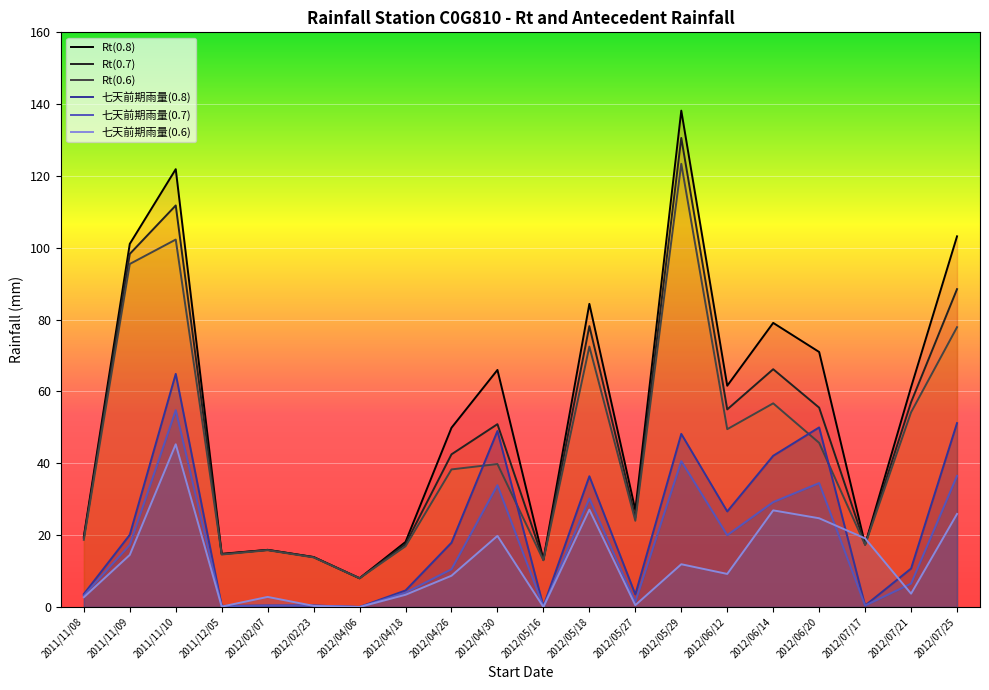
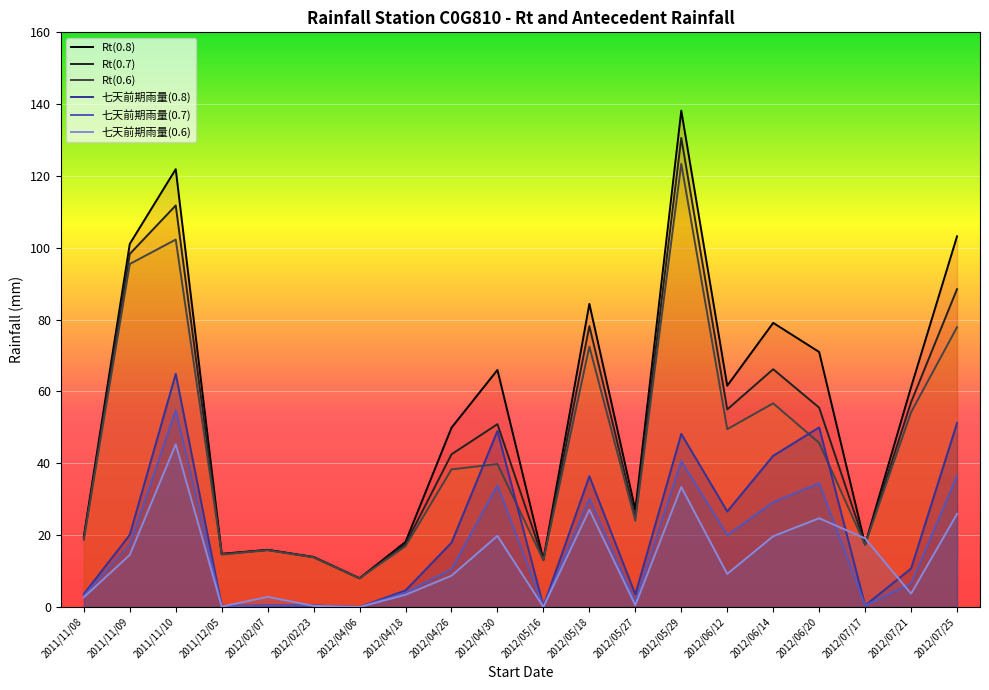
七天前期雨量(0.6), 2012/05/29: 12 -> 33
七天前期雨量(0.6), 2012/06/14: 27 -> 20
